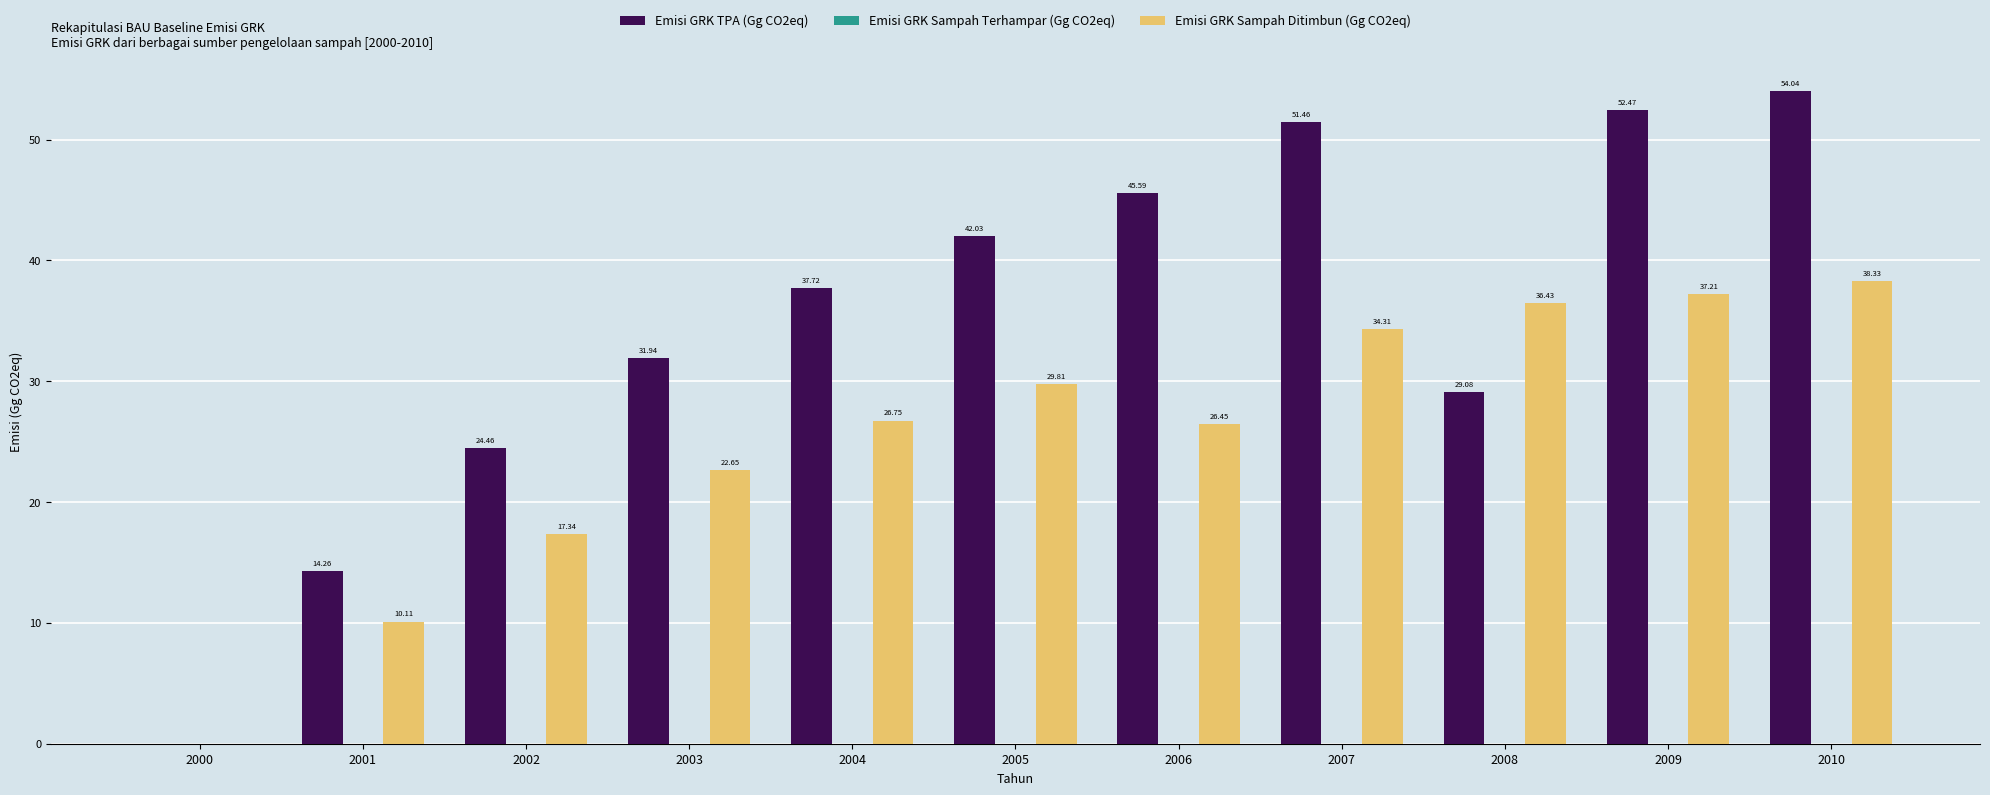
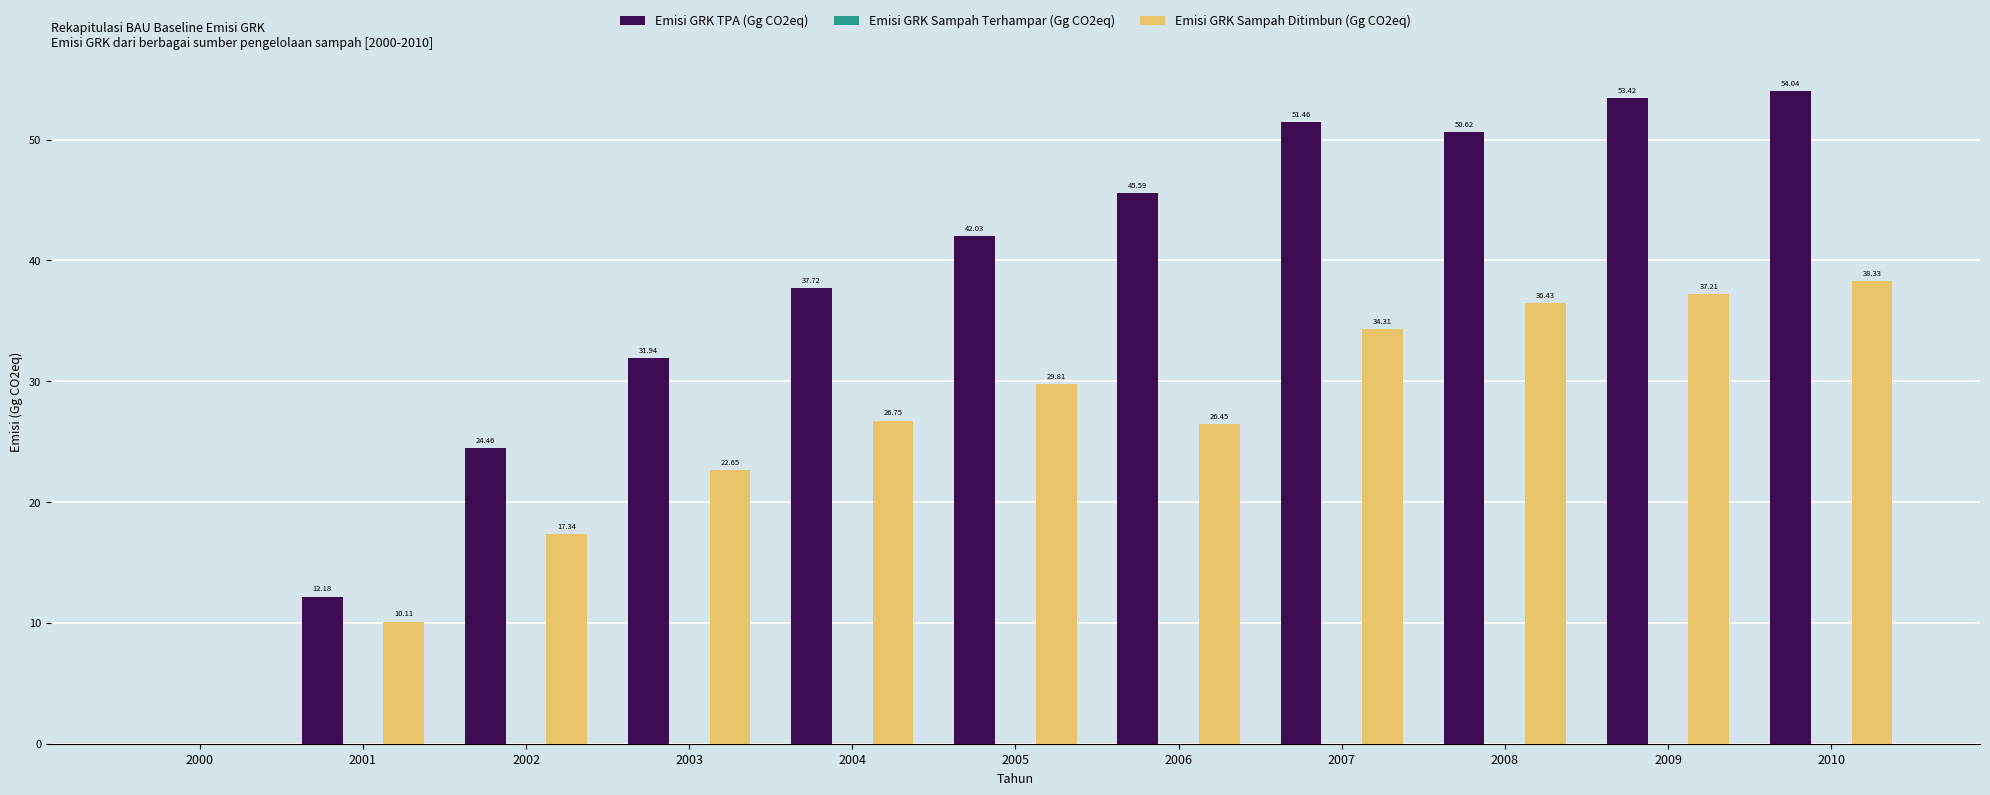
Emisi GRK TPA (Gg CO2eq), 2001: 14.26 -> 12.18
Emisi GRK TPA (Gg CO2eq), 2008: 29.08 -> 50.62
Emisi GRK TPA (Gg CO2eq), 2009: 52.47 -> 53.42
